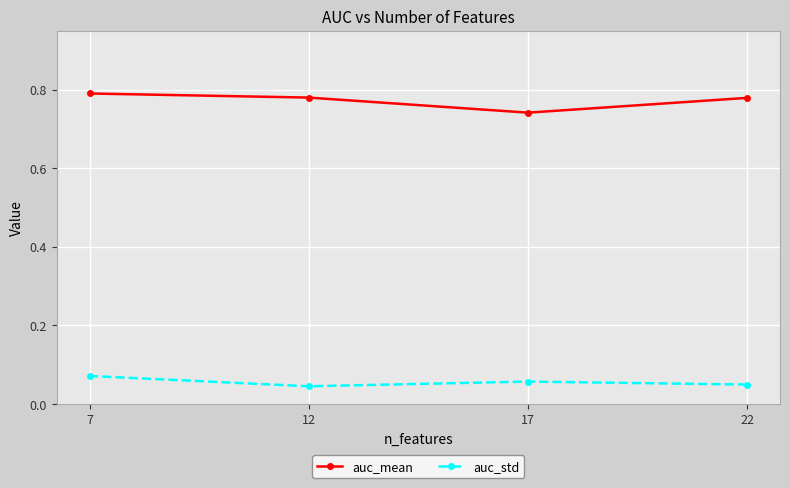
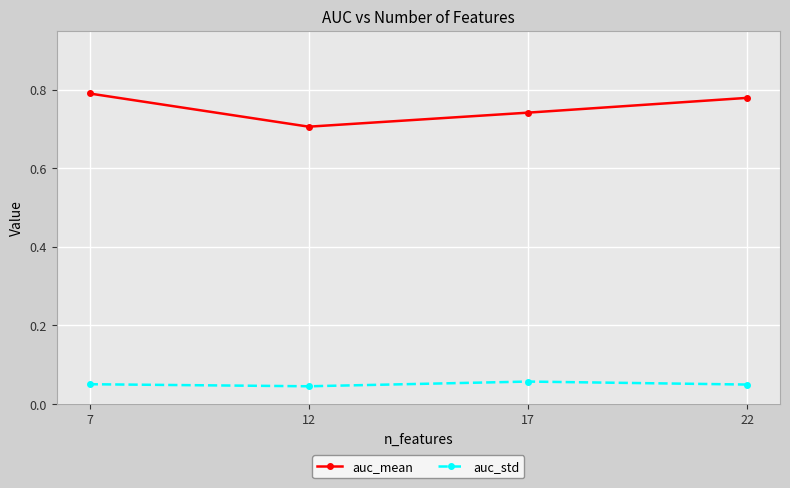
auc_std, 7: 0.07 -> 0.05
auc_mean, 12: 0.78 -> 0.71
